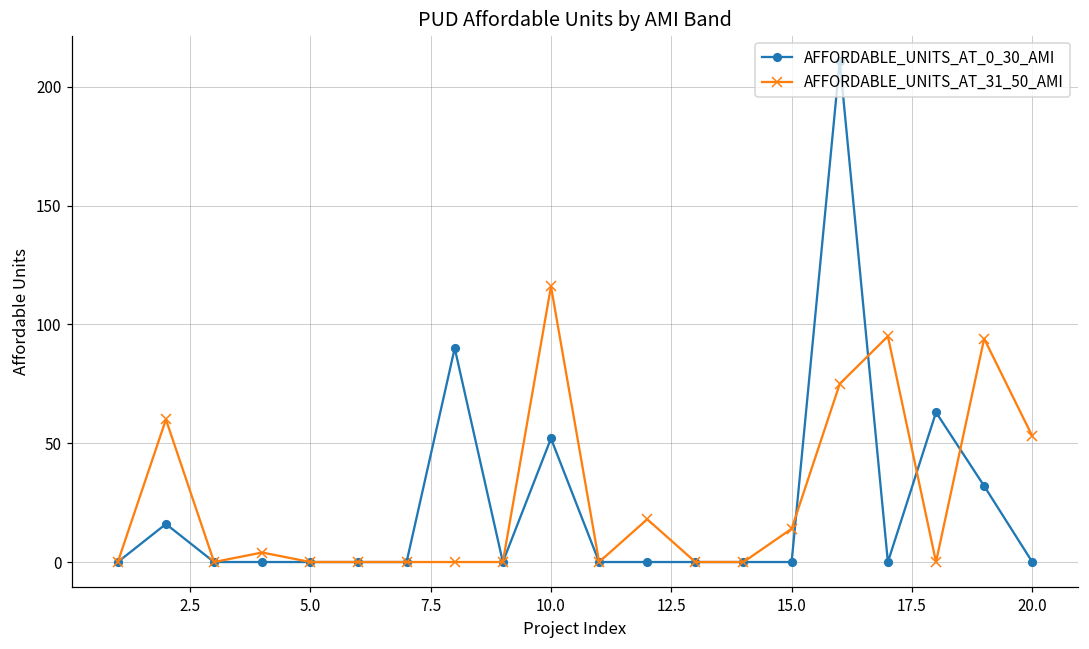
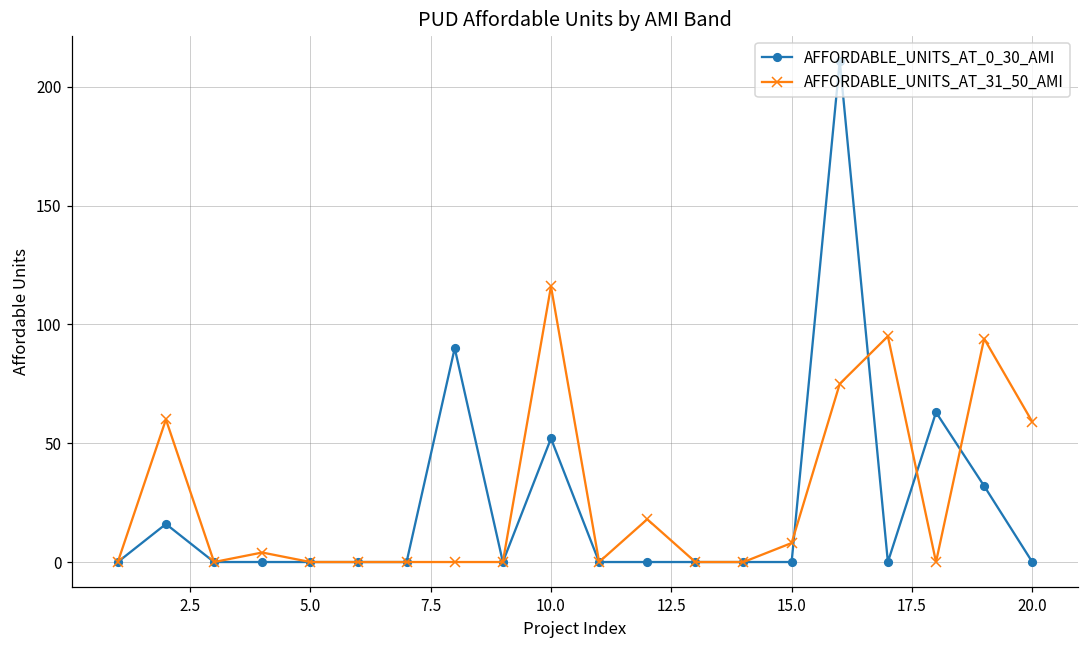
AFFORDABLE_UNITS_AT_31_50_AMI, 15.0: 14 -> 8
AFFORDABLE_UNITS_AT_31_50_AMI, 20.0: 53 -> 59
